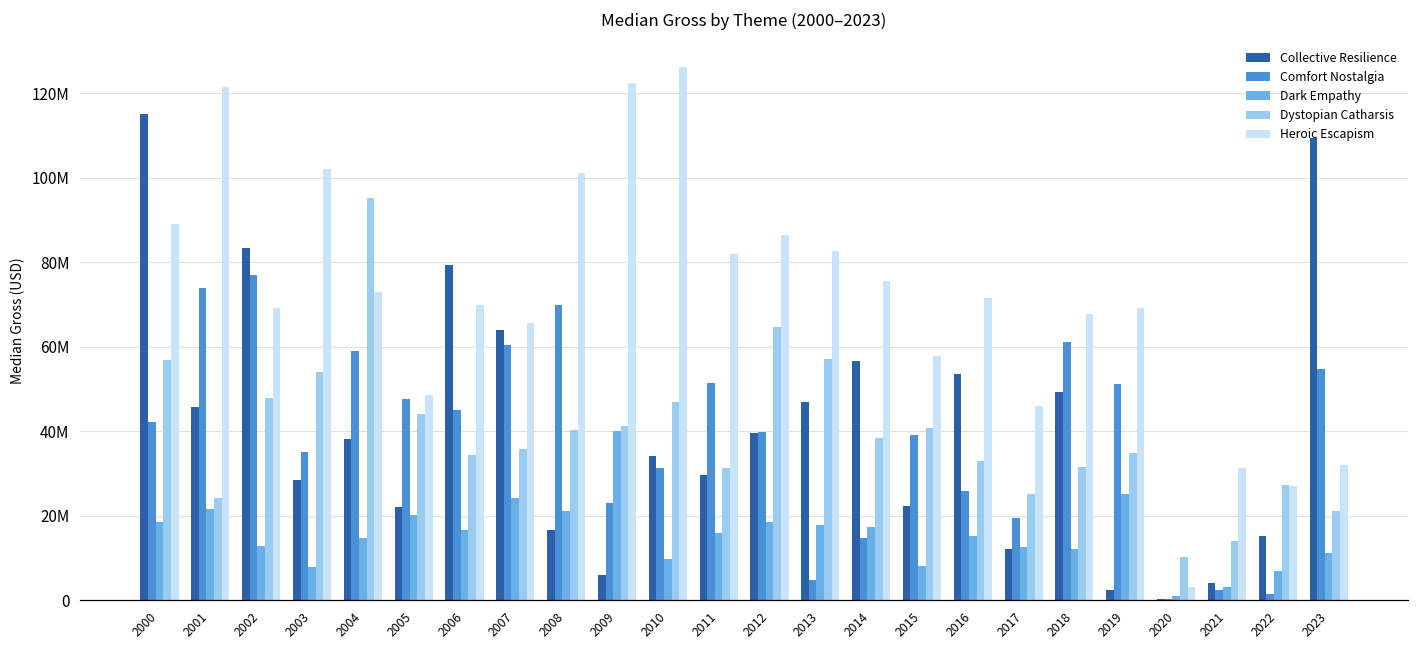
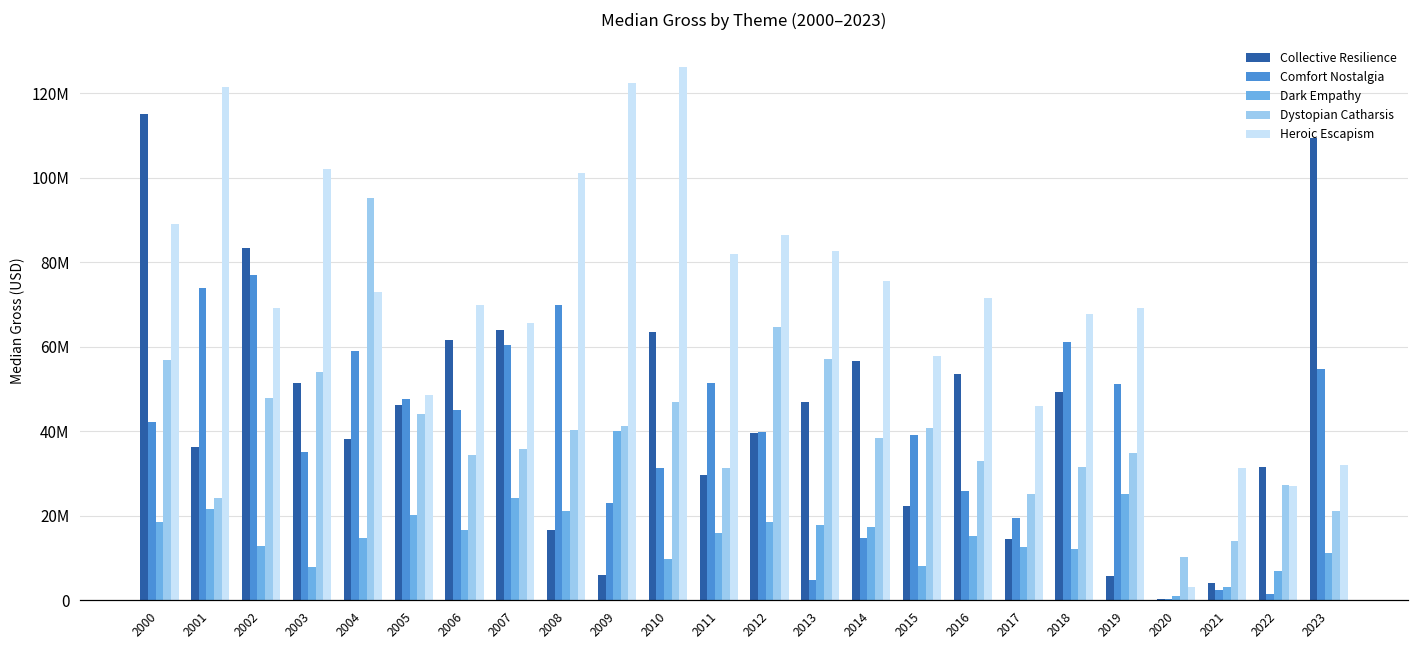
Collective Resilience, 2001: 46000000 -> 36000000
Collective Resilience, 2003: 28000000 -> 51000000
Collective Resilience, 2005: 22000000 -> 46000000
Collective Resilience, 2006: 79000000 -> 62000000
Collective Resilience, 2010: 34000000 -> 63000000
Collective Resilience, 2017: 12000000 -> 15000000
Collective Resilience, 2019: 2000000 -> 6000000
Collective Resilience, 2022: 15000000 -> 32000000
